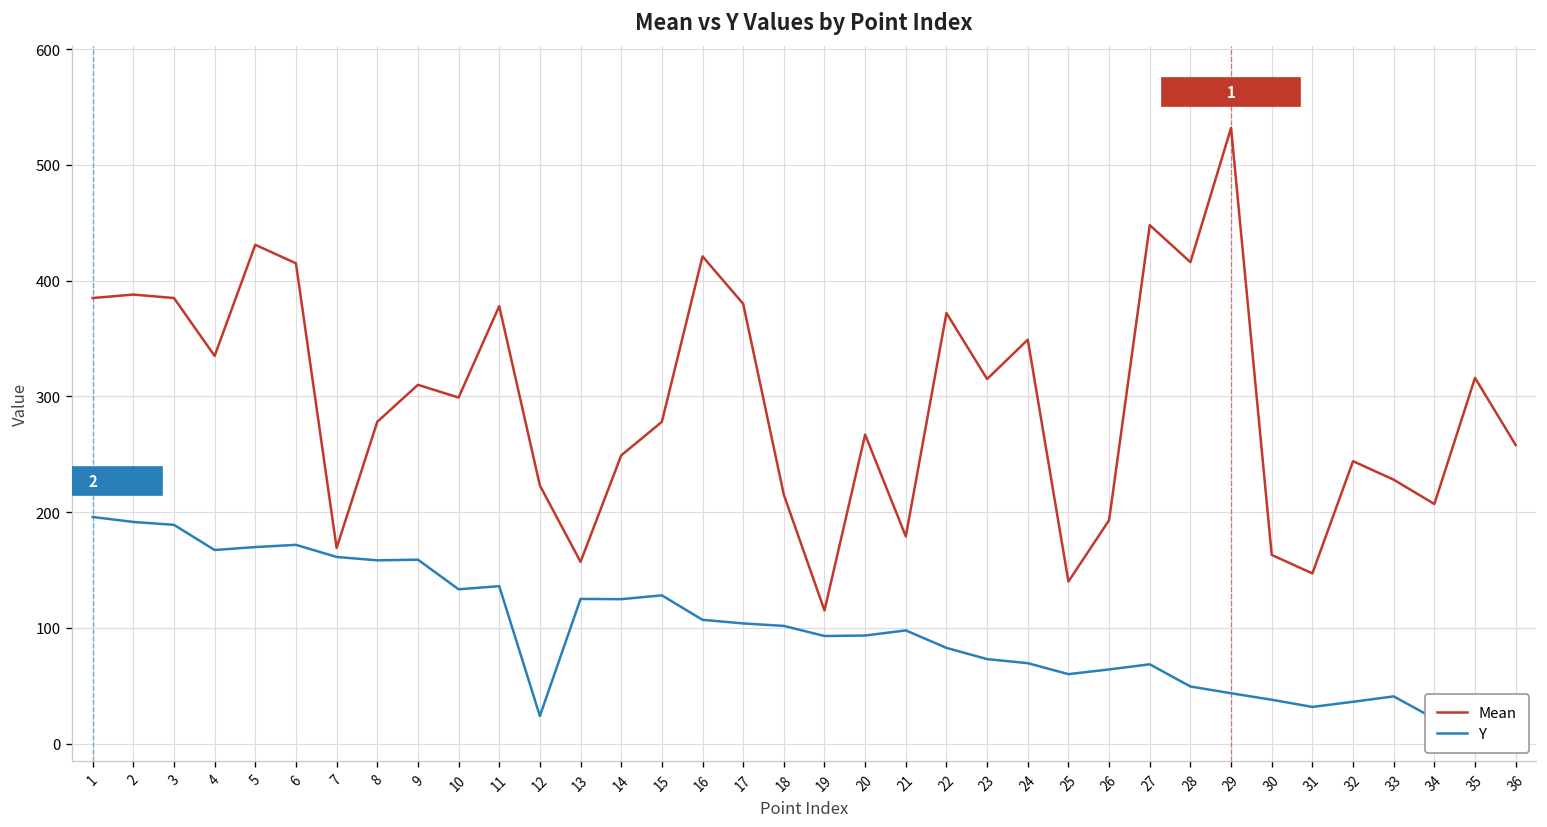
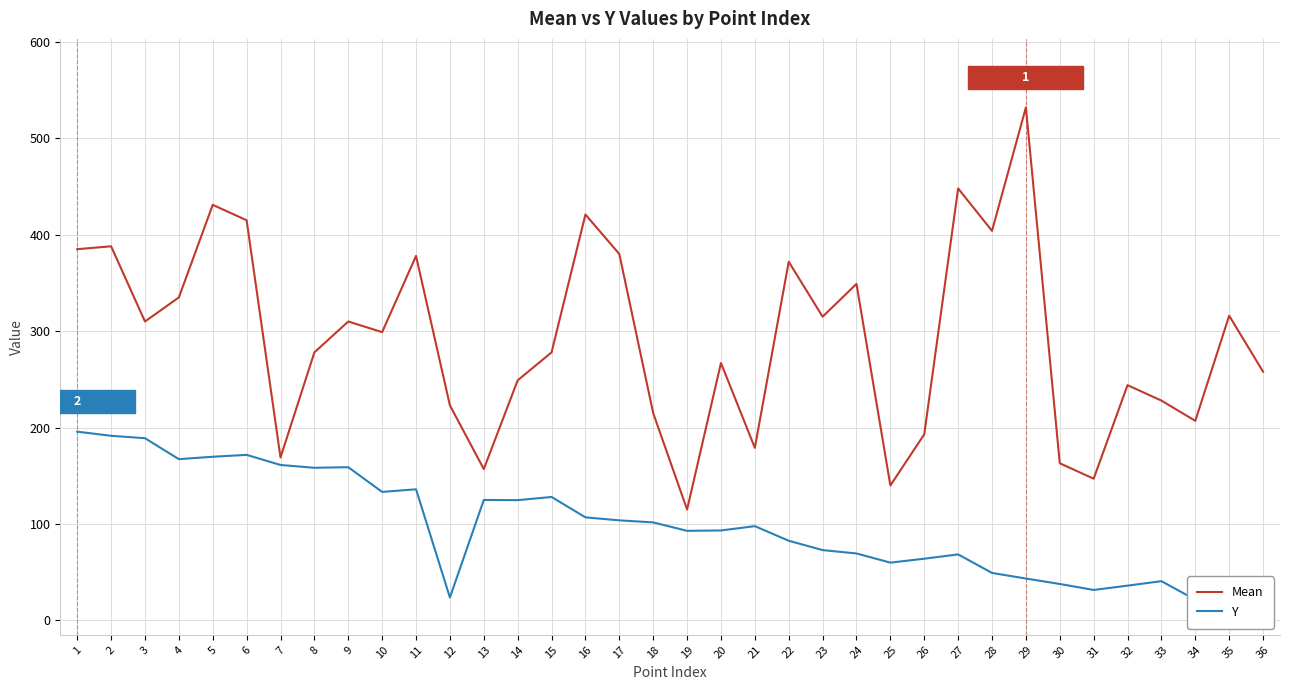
Mean, 3: 390 -> 310
Mean, 28: 420 -> 400
